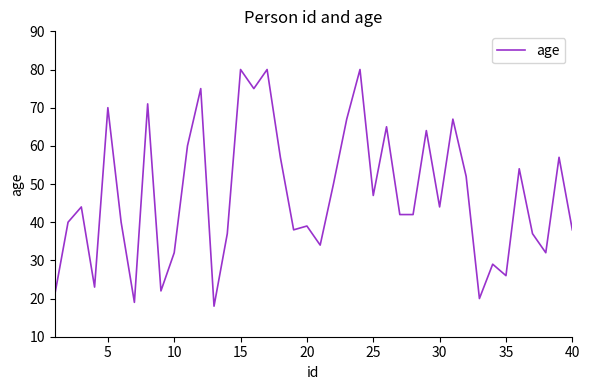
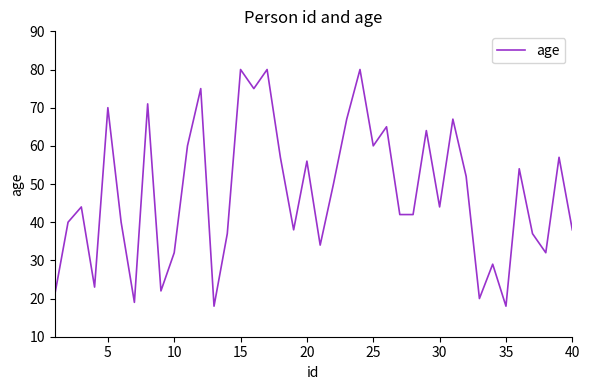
20: 39 -> 56
25: 47 -> 60
35: 26 -> 18
